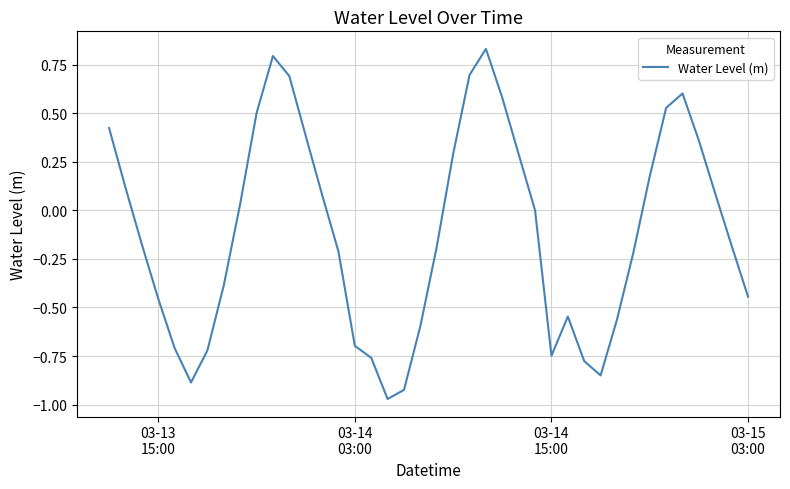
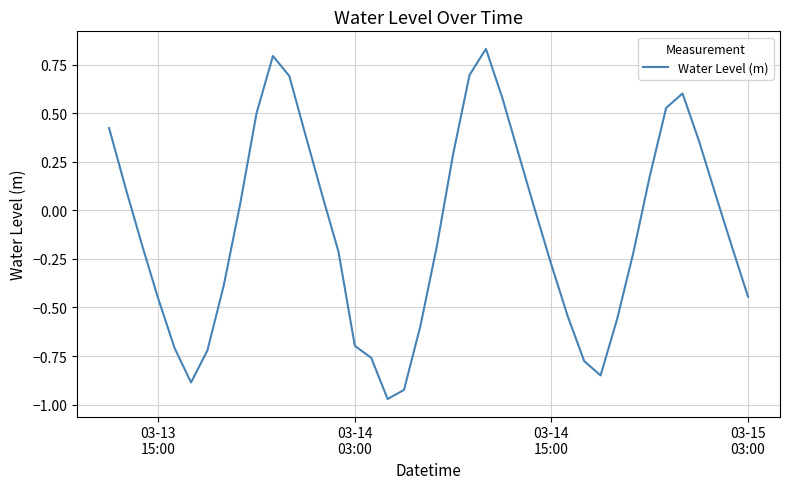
03-14 15:00: -0.75 -> -0.28
